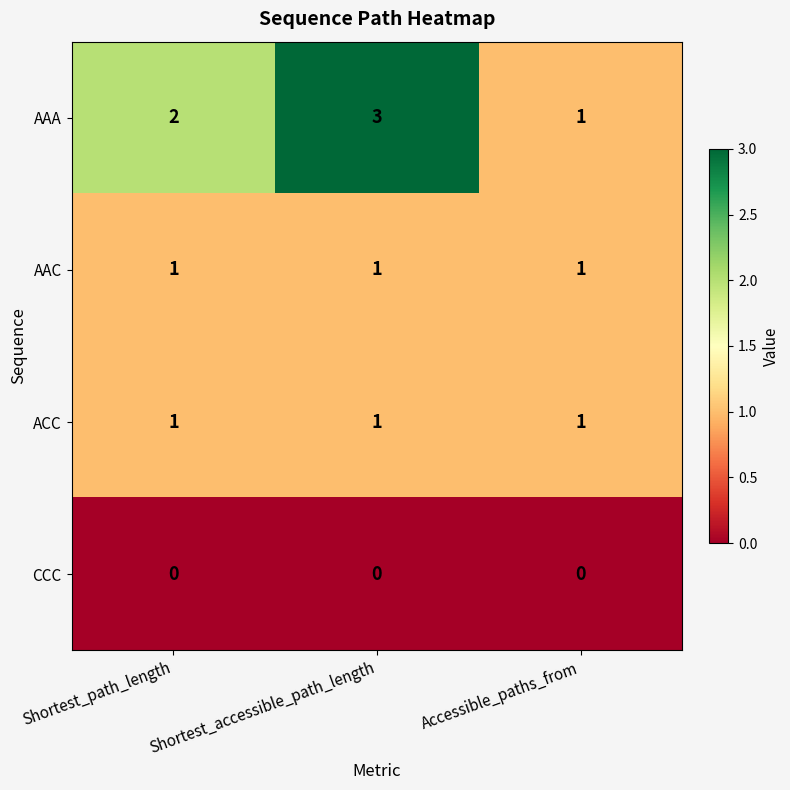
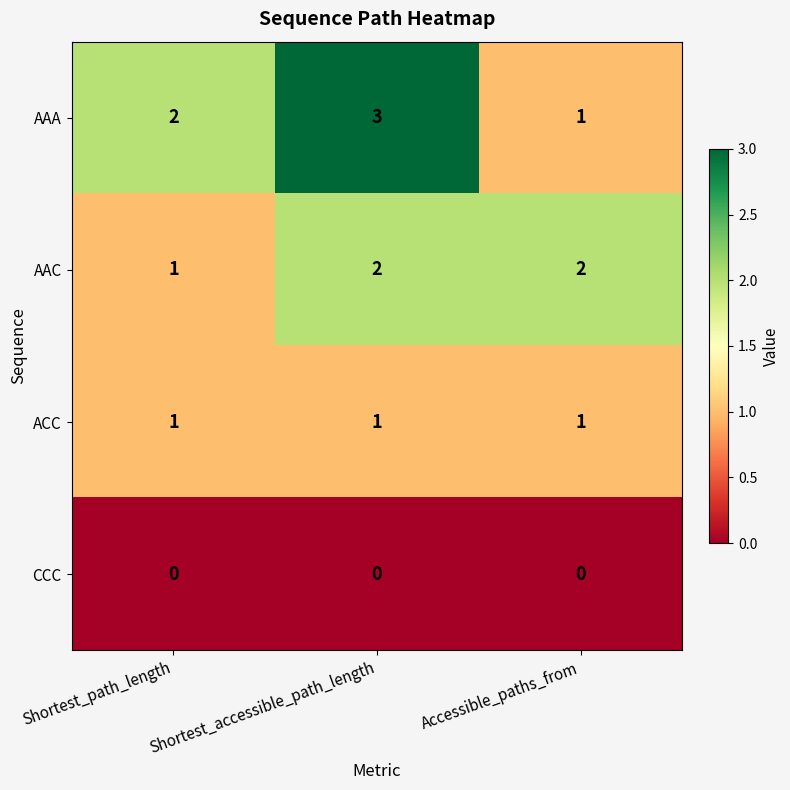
AAC, Shortest_accessible_path_length: 1 -> 2
AAC, Accessible_paths_from: 1 -> 2
